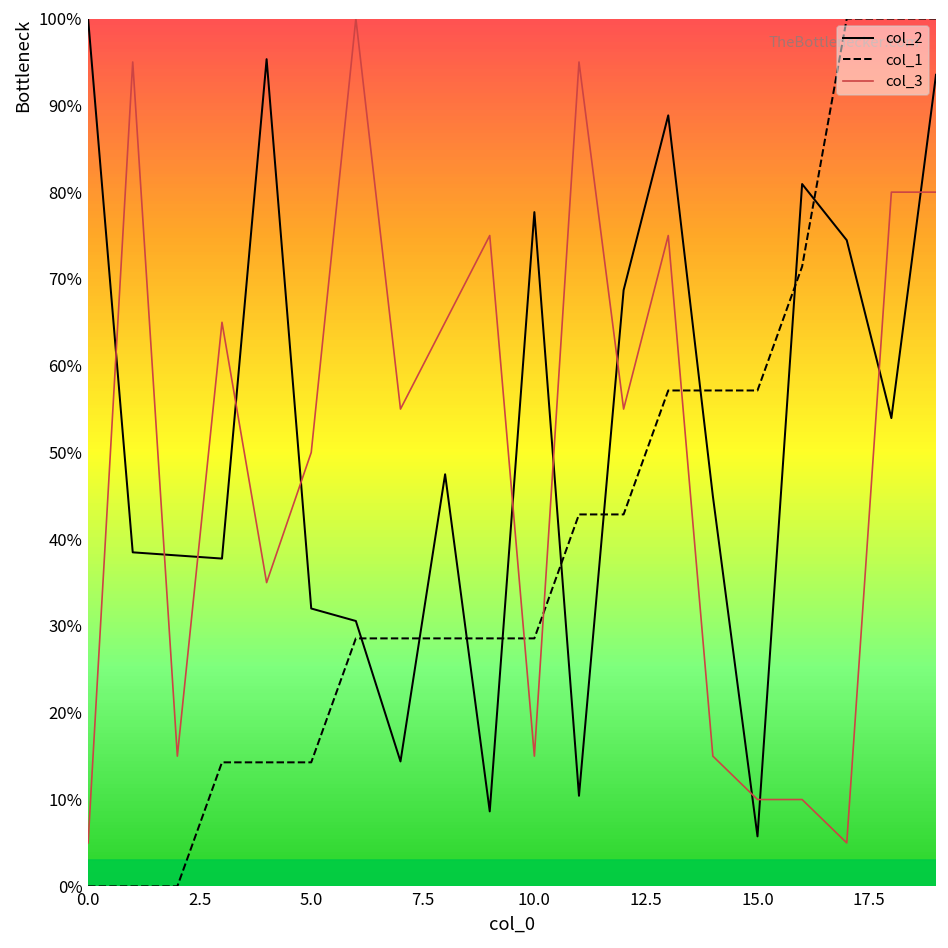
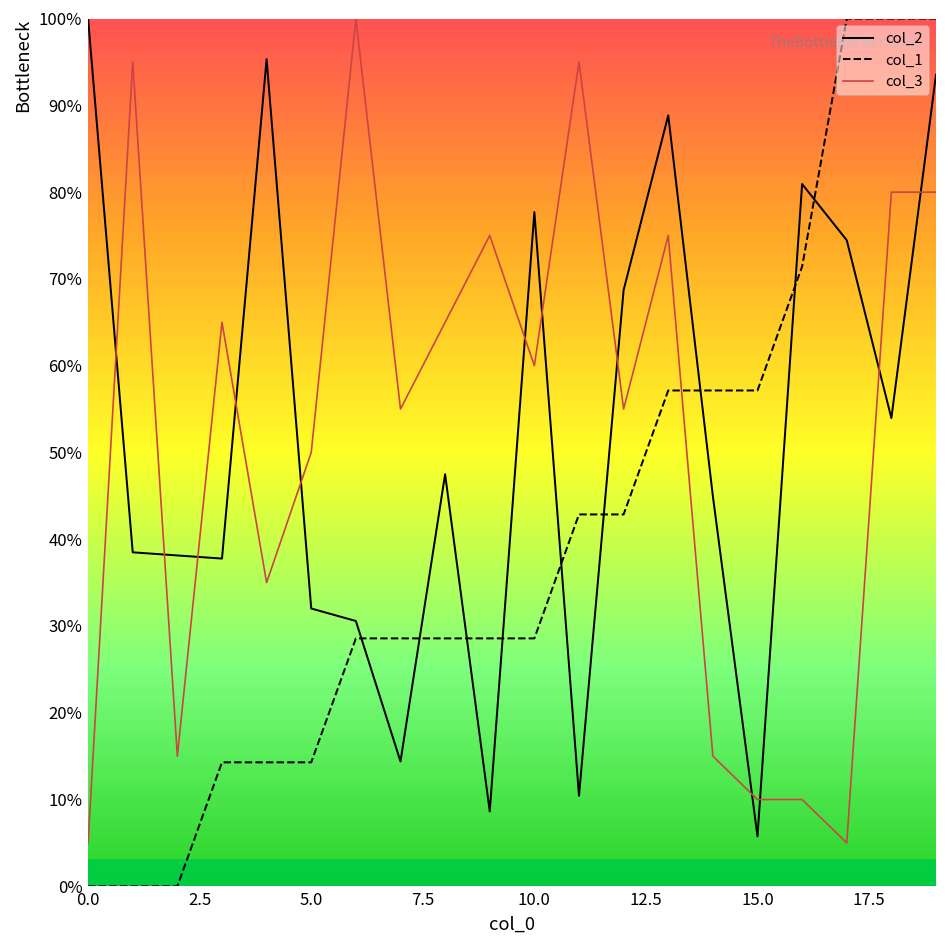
col_3, 10.0: 15% -> 60%
